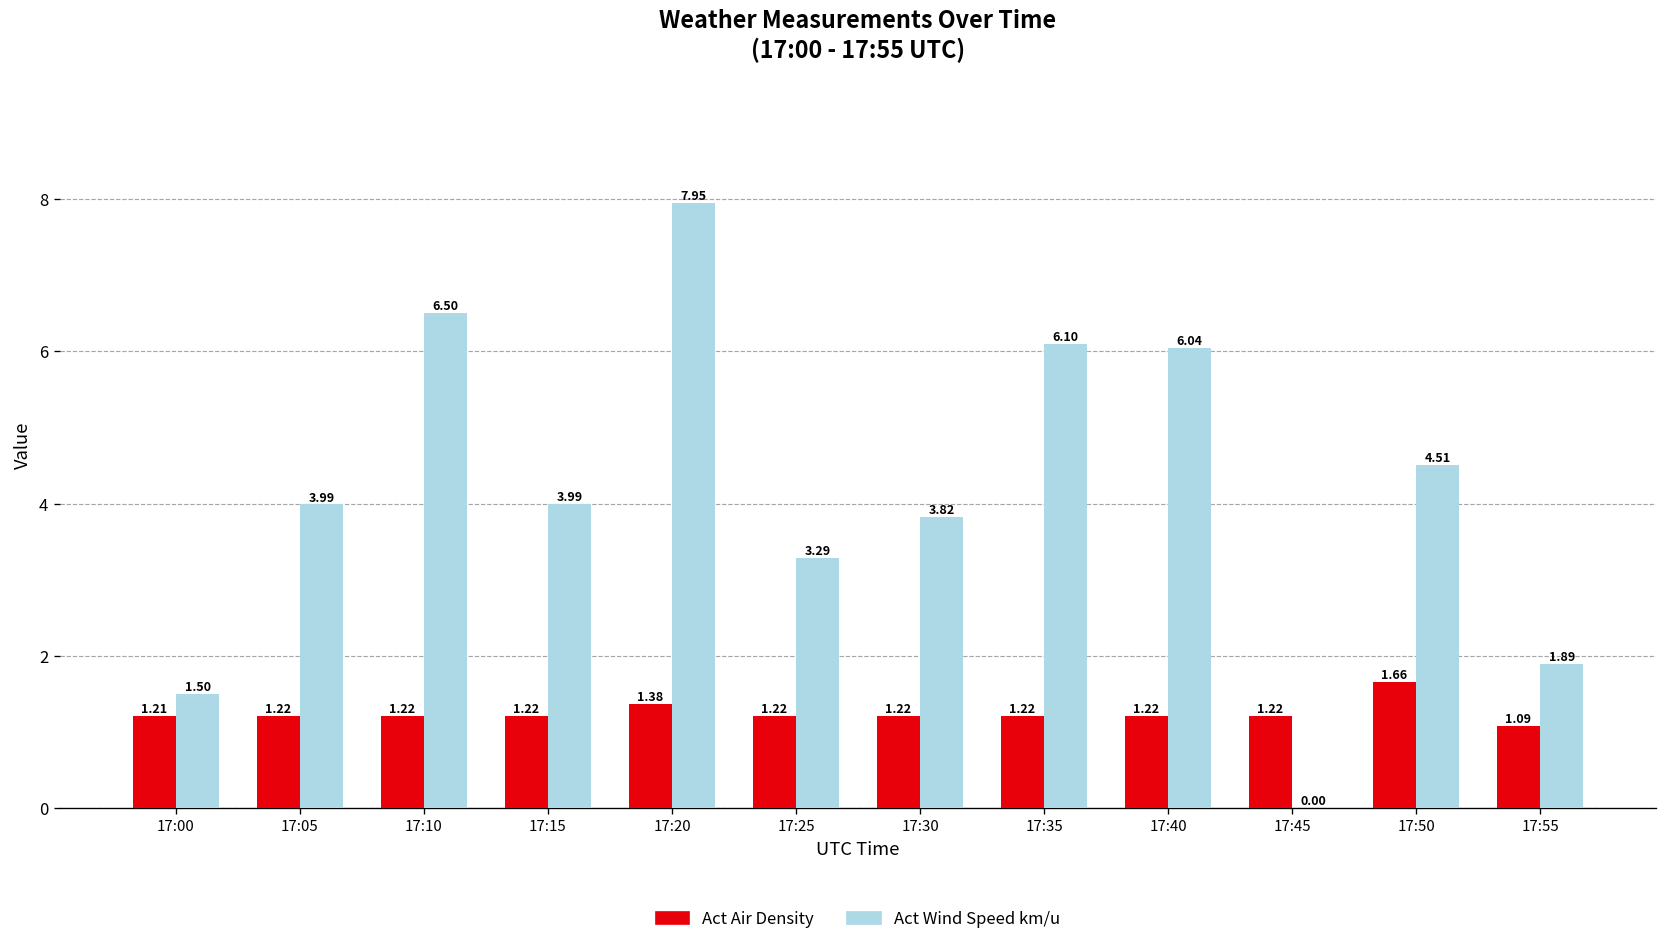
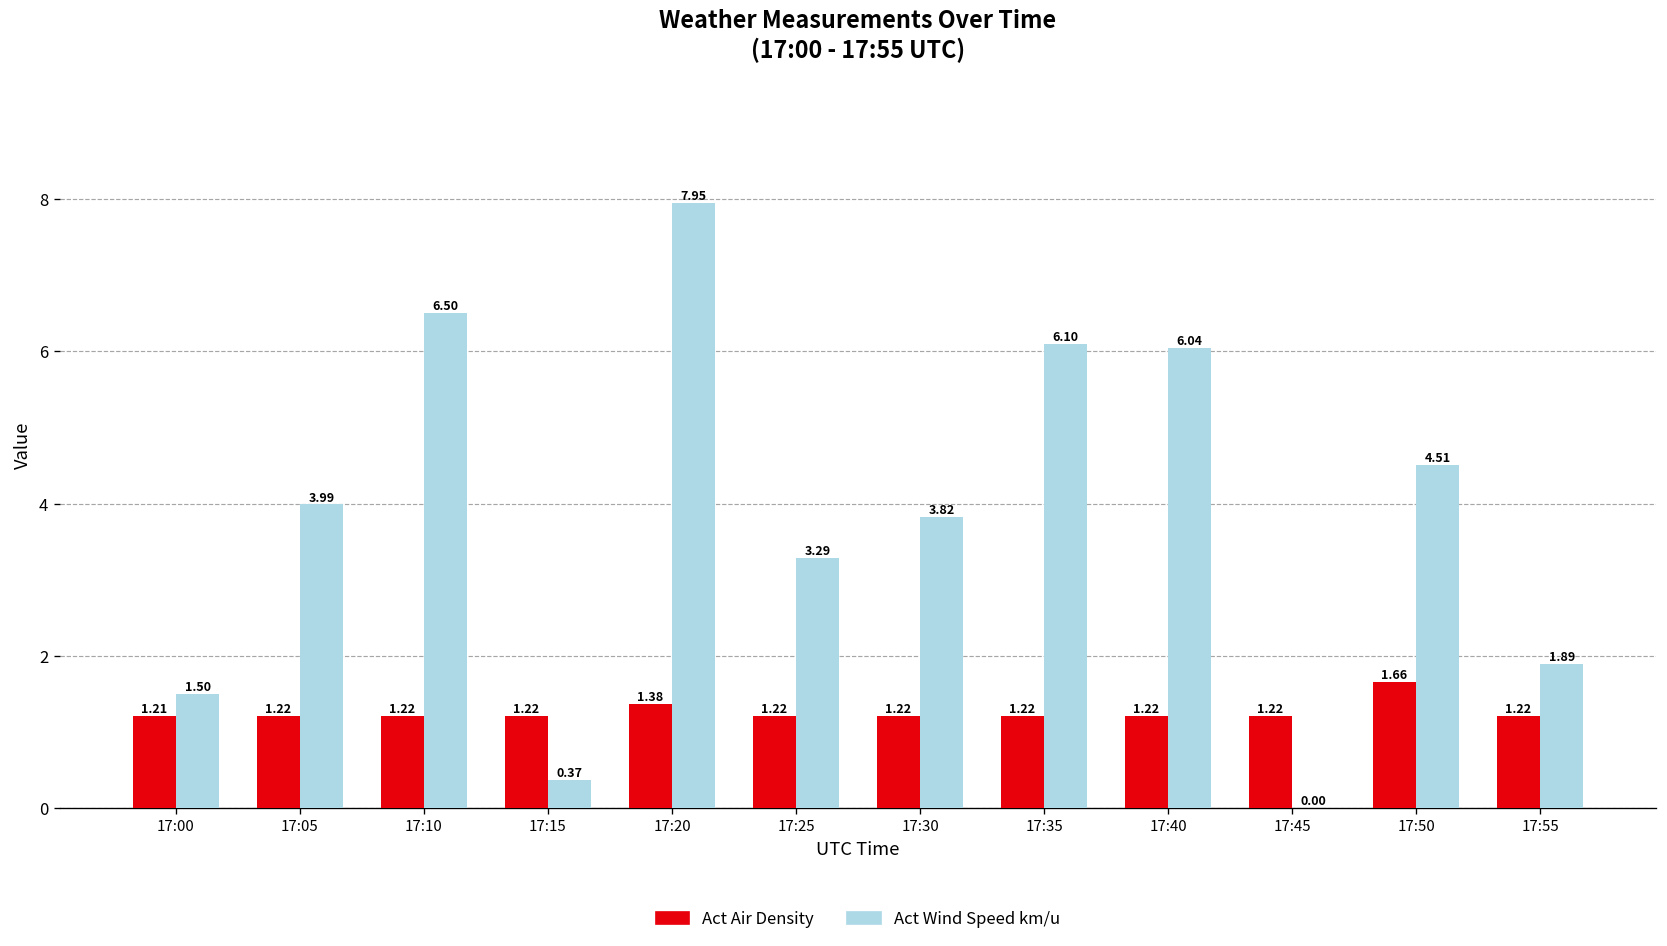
Act Wind Speed km/u, 17:15: 3.99 -> 0.37
Act Air Density, 17:55: 1.09 -> 1.22
